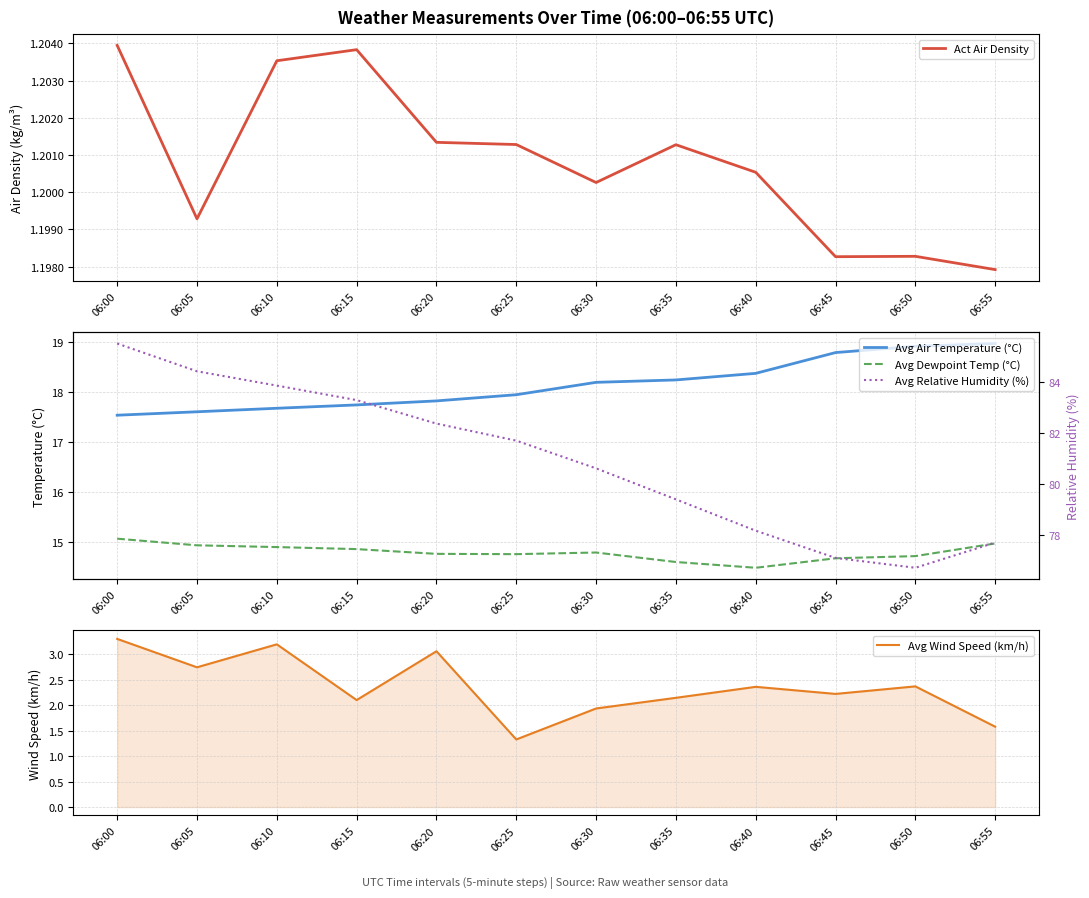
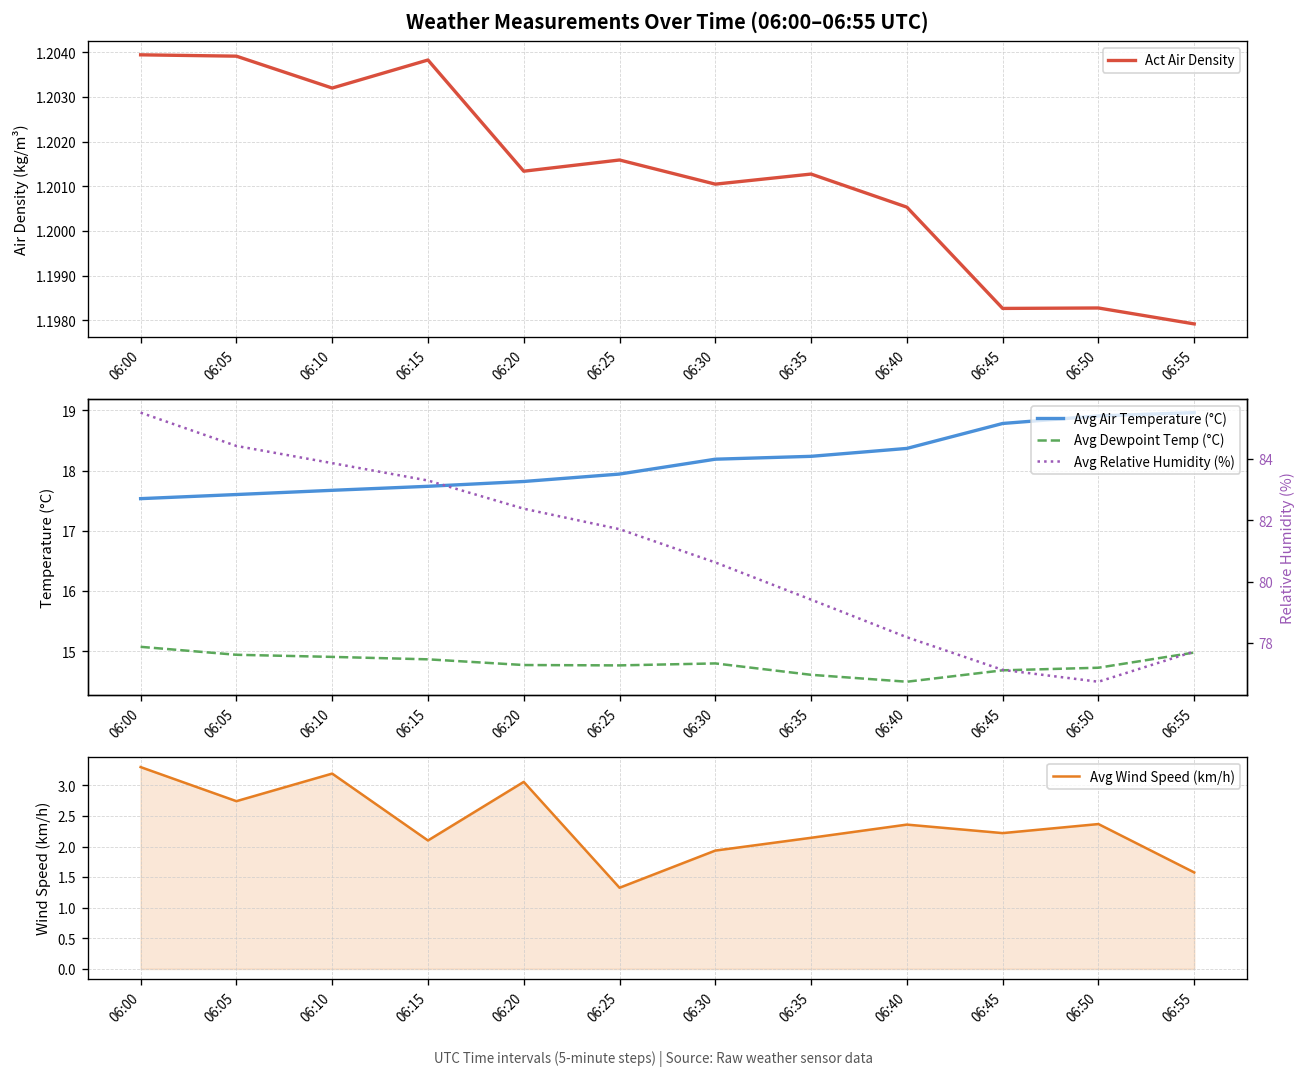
Weather Measurements Over Time (06:00–06:55 UTC), 06:05: 1.1993 -> 1.2039
Weather Measurements Over Time (06:00–06:55 UTC), 06:10: 1.2035 -> 1.2032
Weather Measurements Over Time (06:00–06:55 UTC), 06:25: 1.2013 -> 1.2016
Weather Measurements Over Time (06:00–06:55 UTC), 06:30: 1.2003 -> 1.2010
